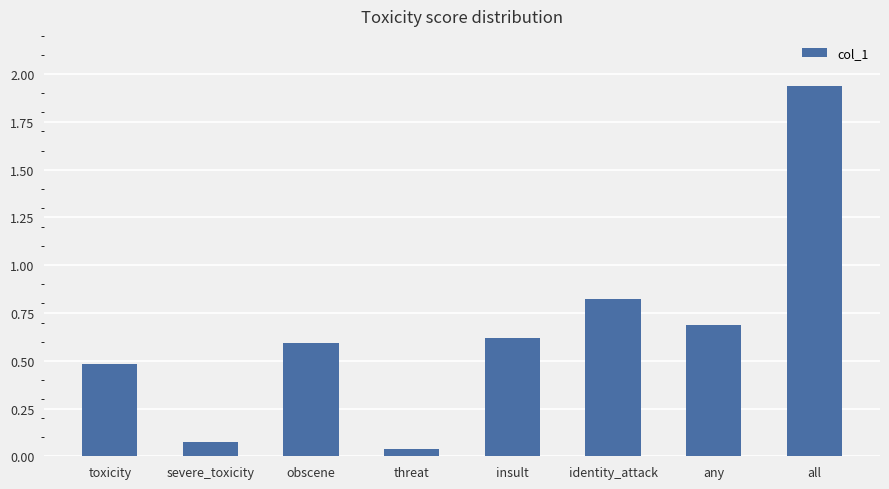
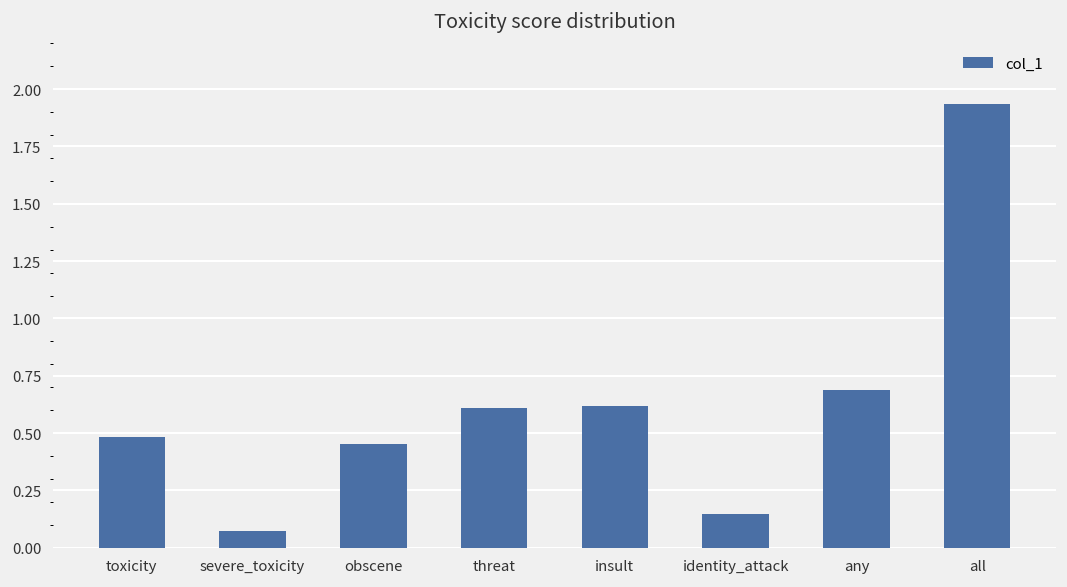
obscene: 0.59 -> 0.45
threat: 0.04 -> 0.61
identity_attack: 0.83 -> 0.15
